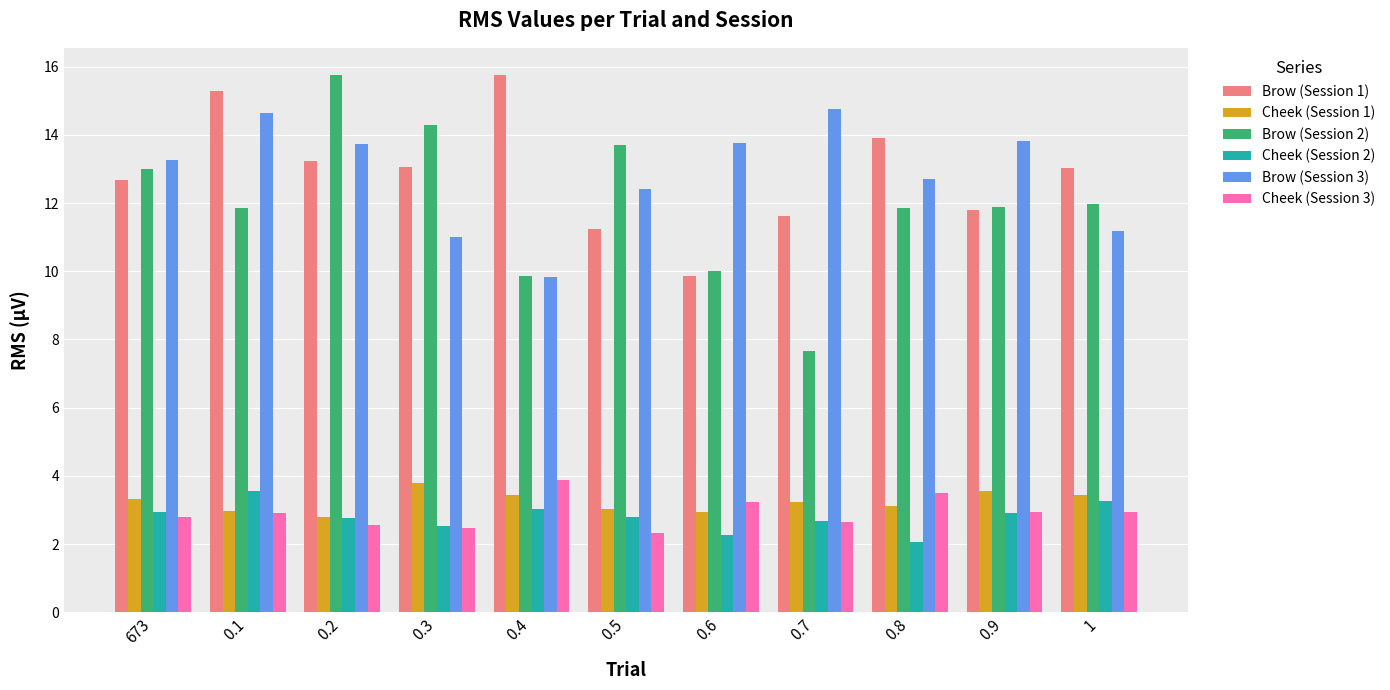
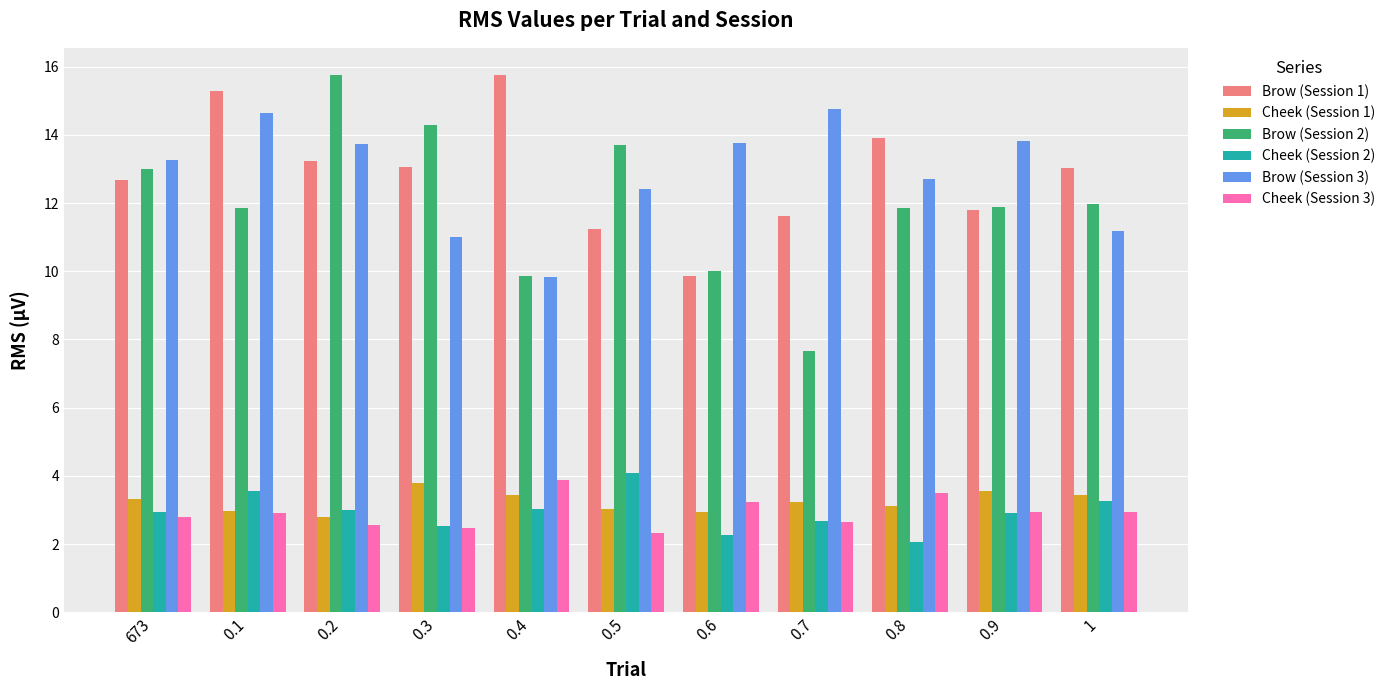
Cheek (Session 2), 0.2: 2.8 -> 3.0
Cheek (Session 2), 0.5: 2.8 -> 4.1
